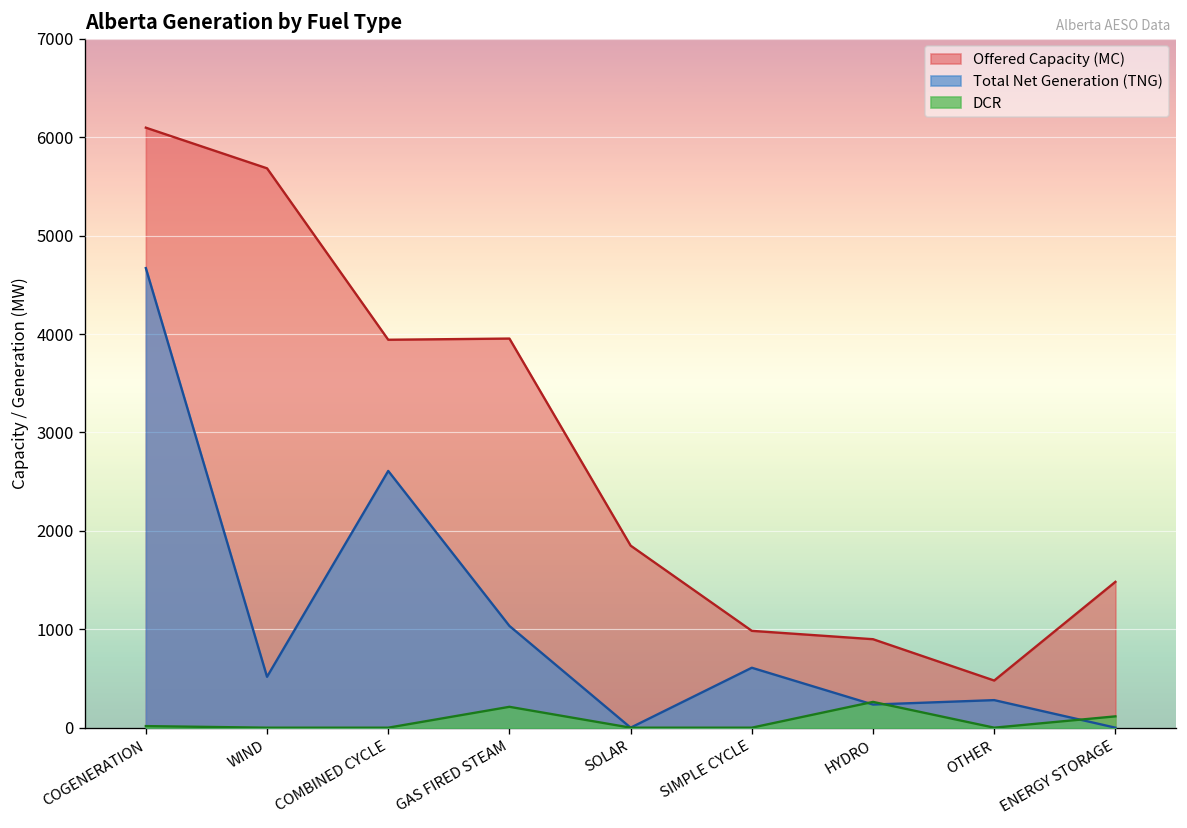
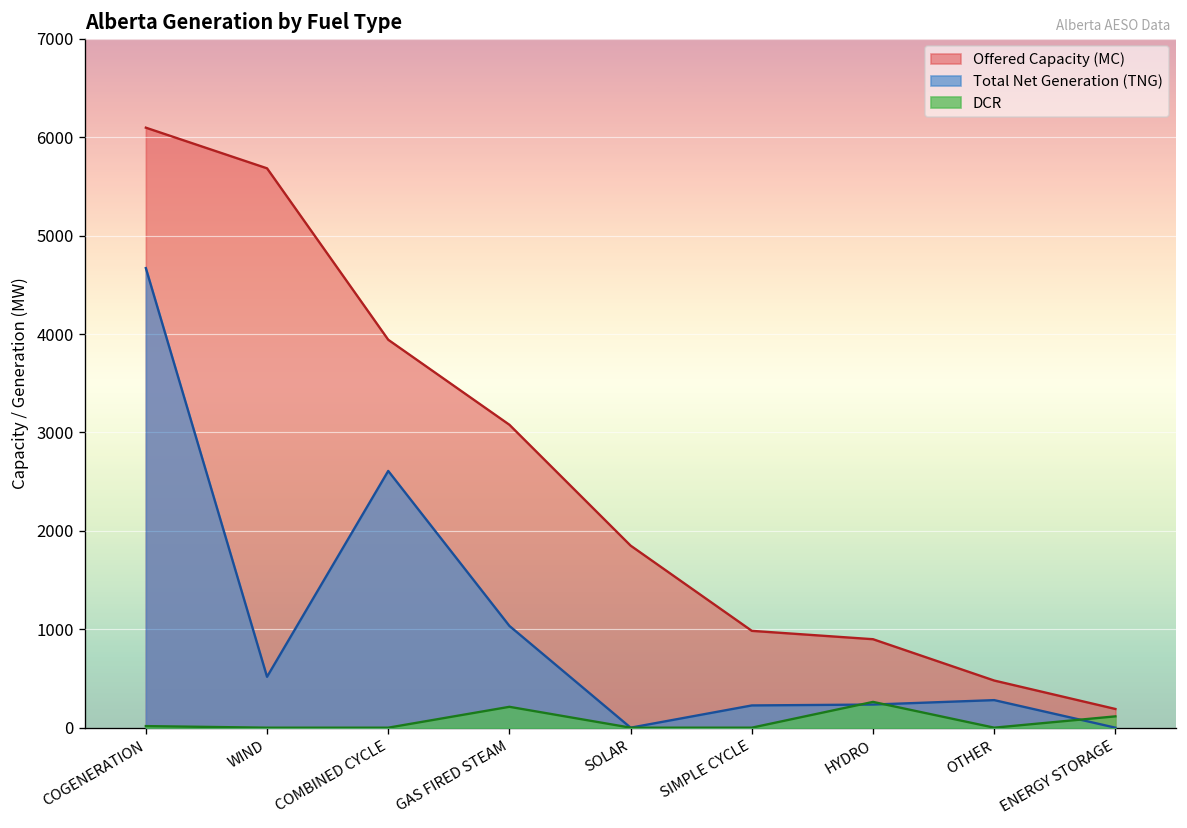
Offered Capacity (MC), GAS FIRED STEAM: 4000 -> 3100
Total Net Generation (TNG), SIMPLE CYCLE: 600 -> 200
Offered Capacity (MC), ENERGY STORAGE: 1500 -> 200
